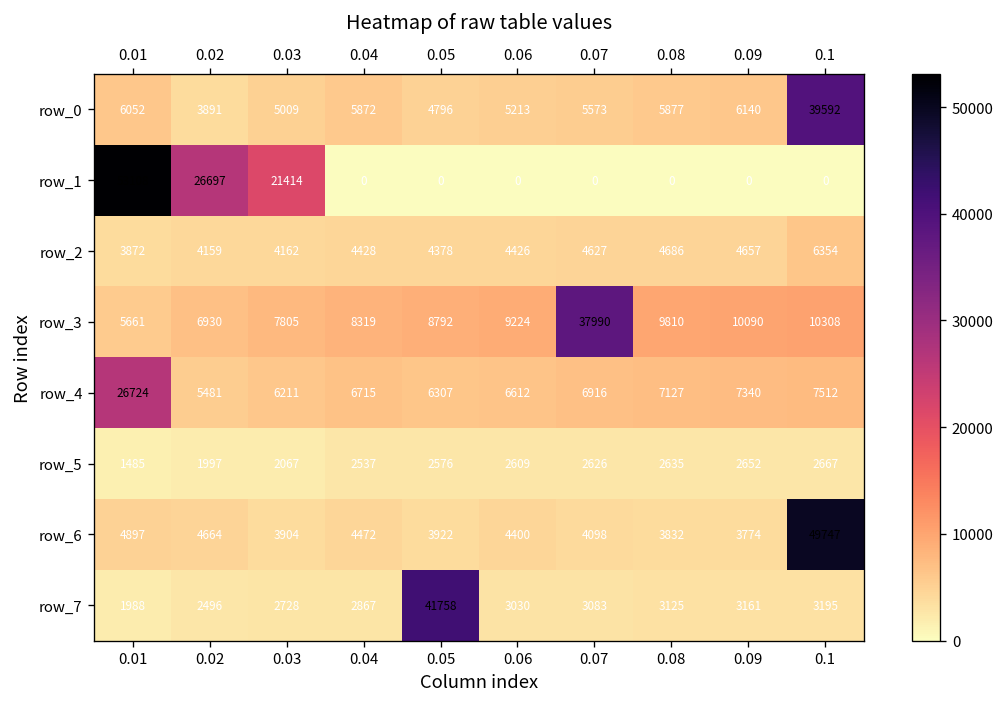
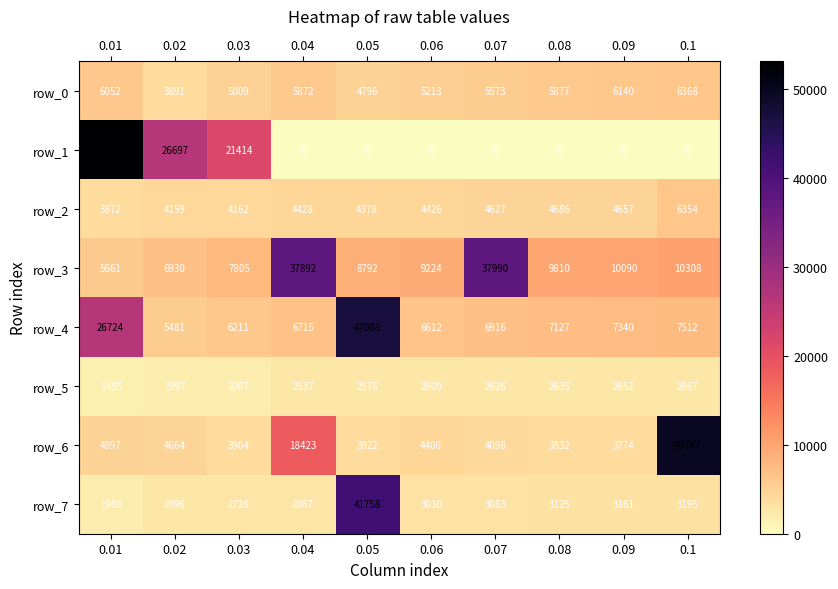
row_0, 0.1: 39592 -> 6368
row_3, 0.04: 8319 -> 37892
row_4, 0.05: 6307 -> 47088
row_6, 0.04: 4472 -> 18423
